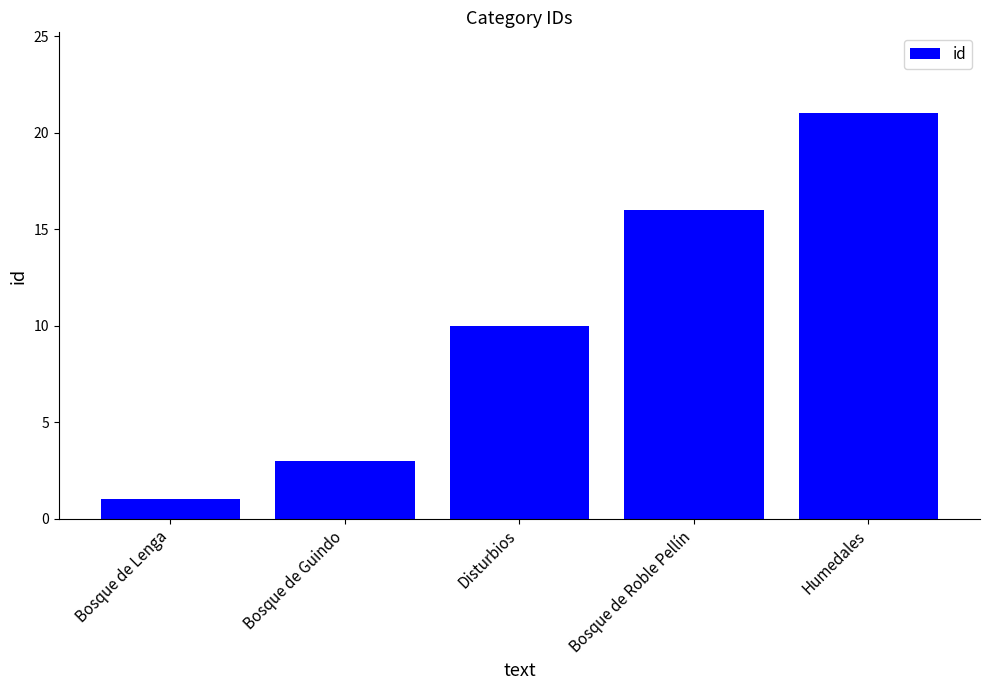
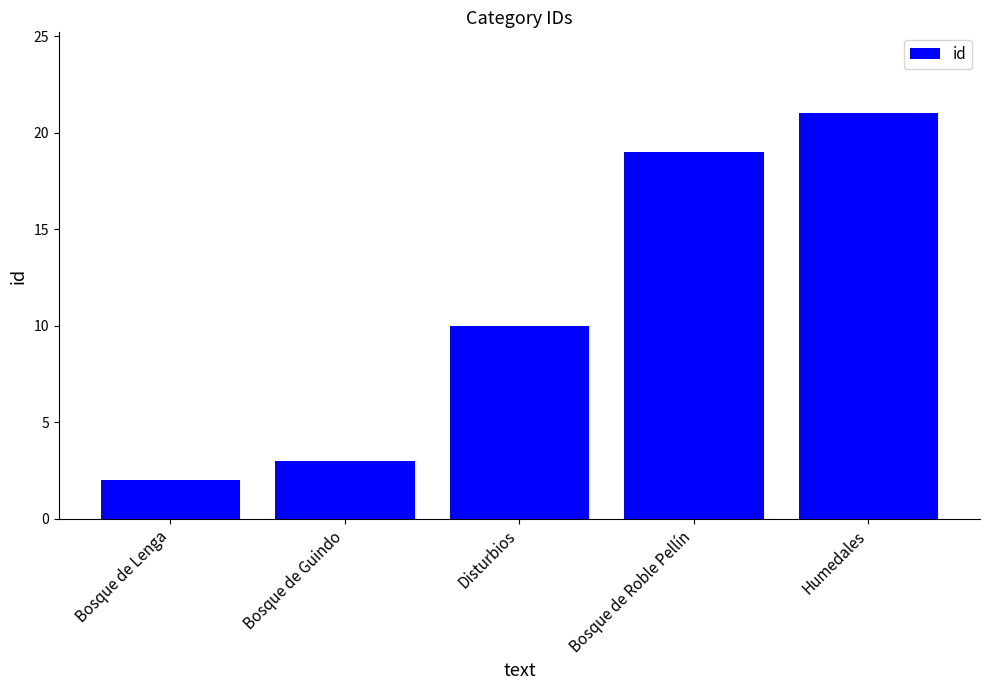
Bosque de Lenga: 1 -> 2
Bosque de Roble Pellín: 16 -> 19
